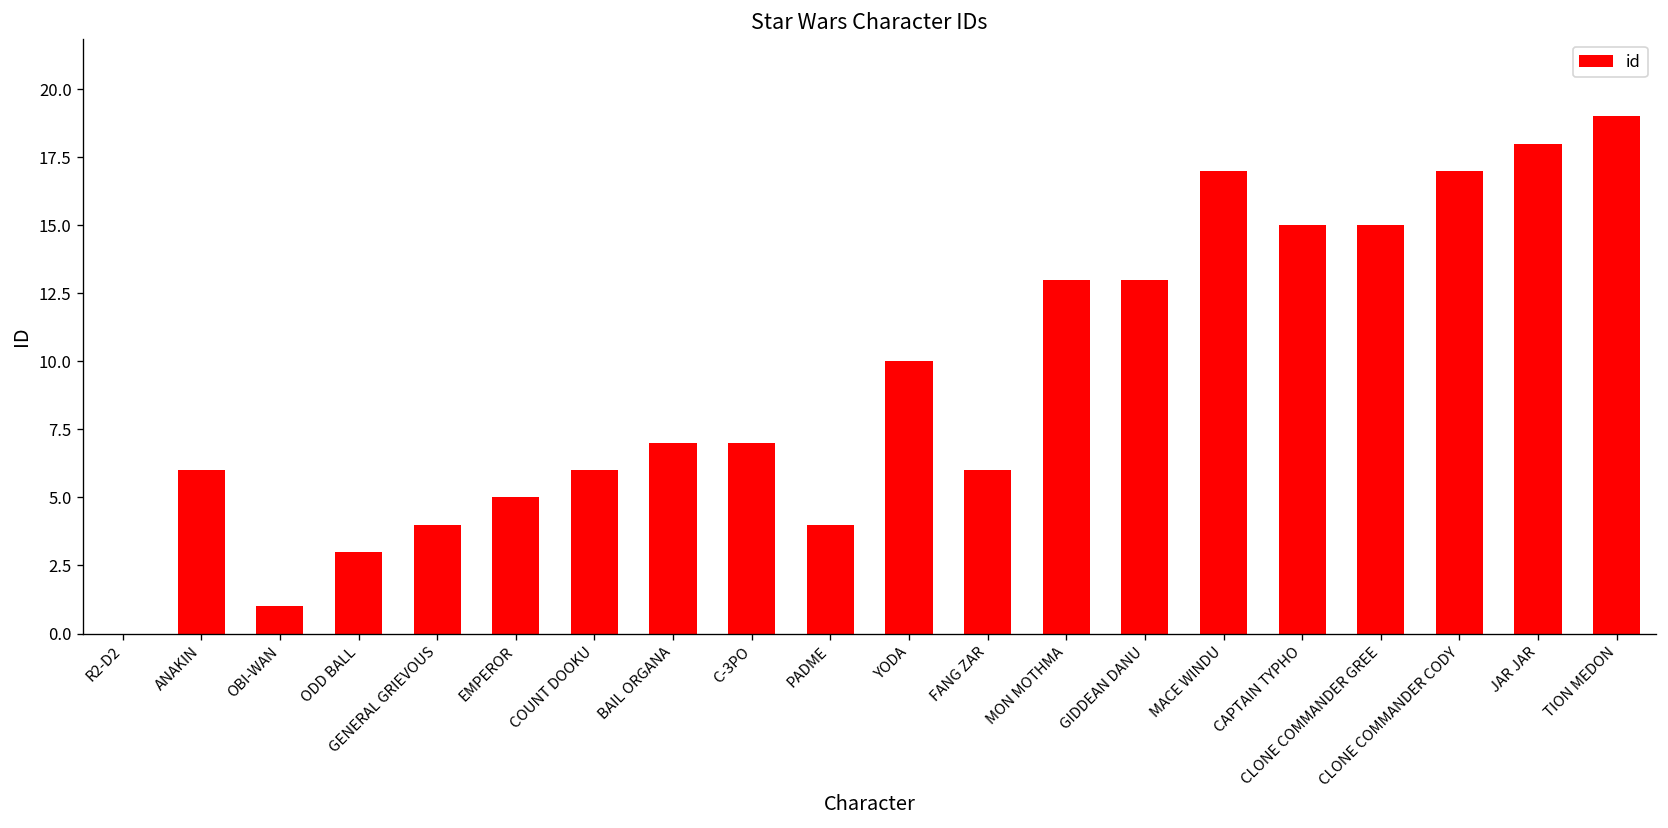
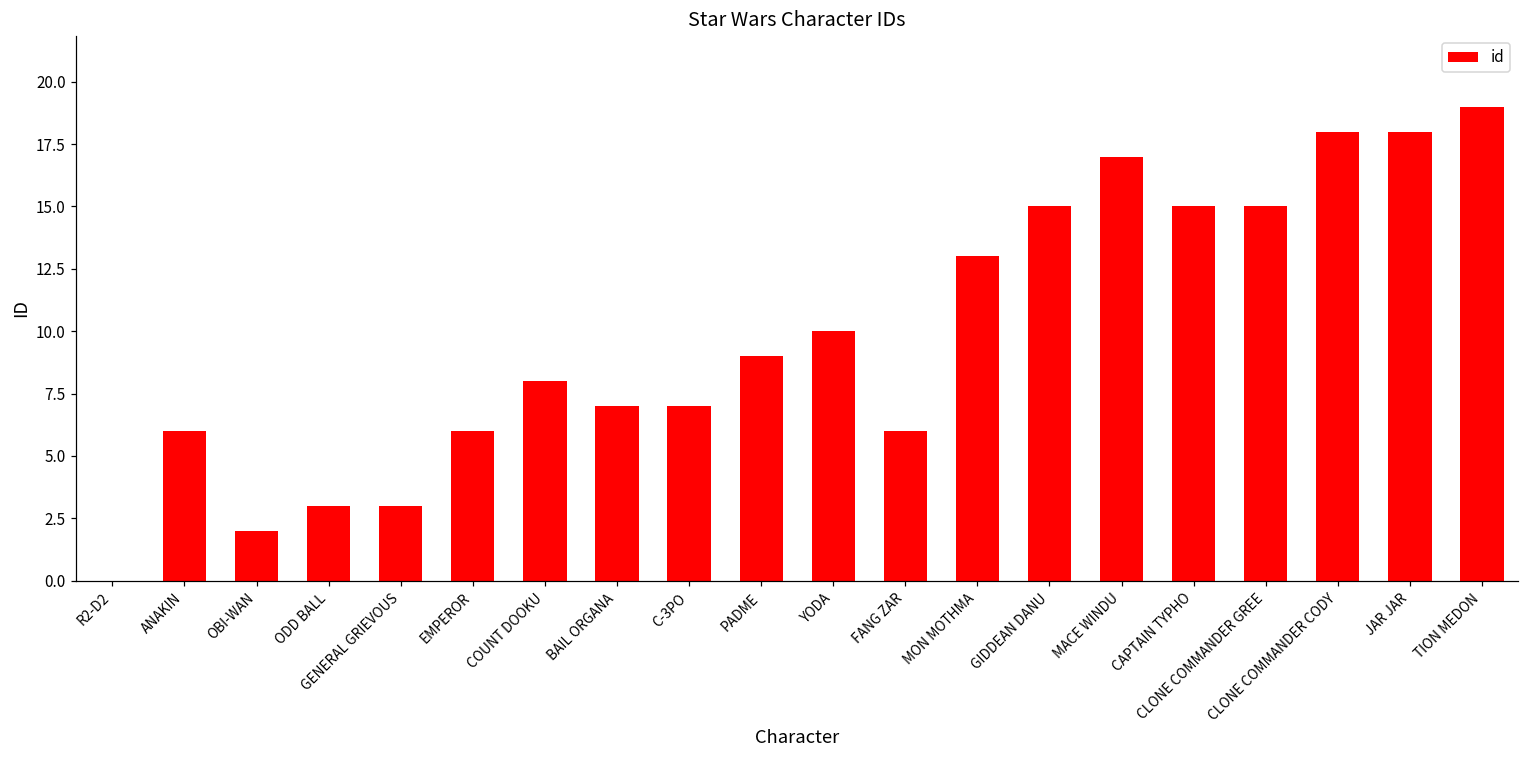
OBI-WAN: 1 -> 2
GENERAL GRIEVOUS: 4 -> 3
EMPEROR: 5 -> 6
COUNT DOOKU: 6 -> 8
PADME: 4 -> 9
GIDDEAN DANU: 13 -> 15
CLONE COMMANDER CODY: 17 -> 18
